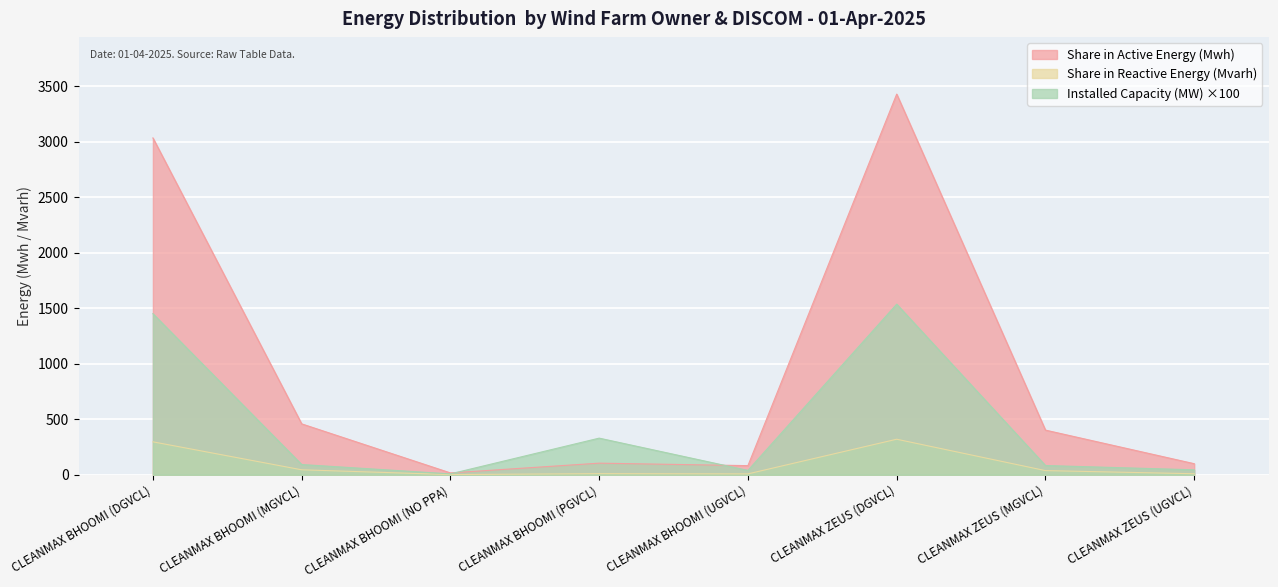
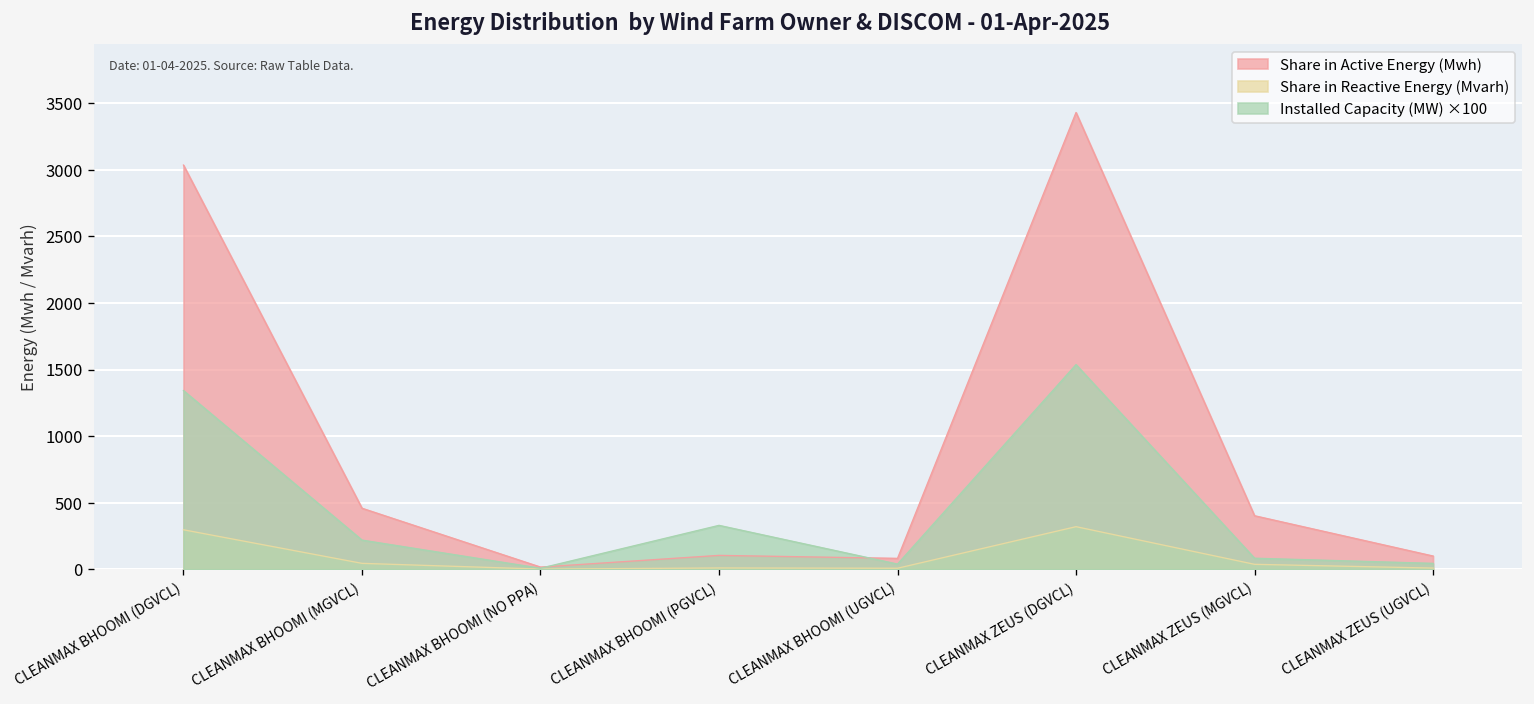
Installed Capacity (MW) ×100, CLEANMAX BHOOMI (DGVCL): 1450 -> 1340
Installed Capacity (MW) ×100, CLEANMAX BHOOMI (MGVCL): 90 -> 220
